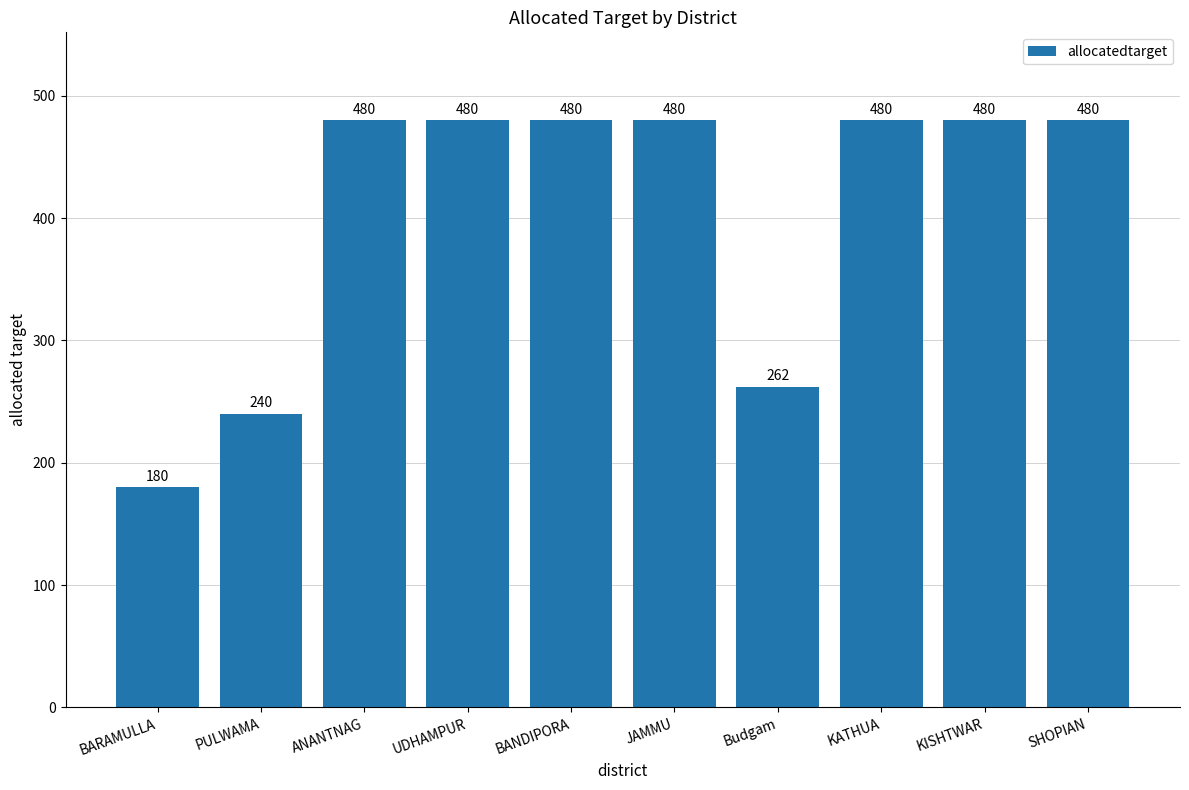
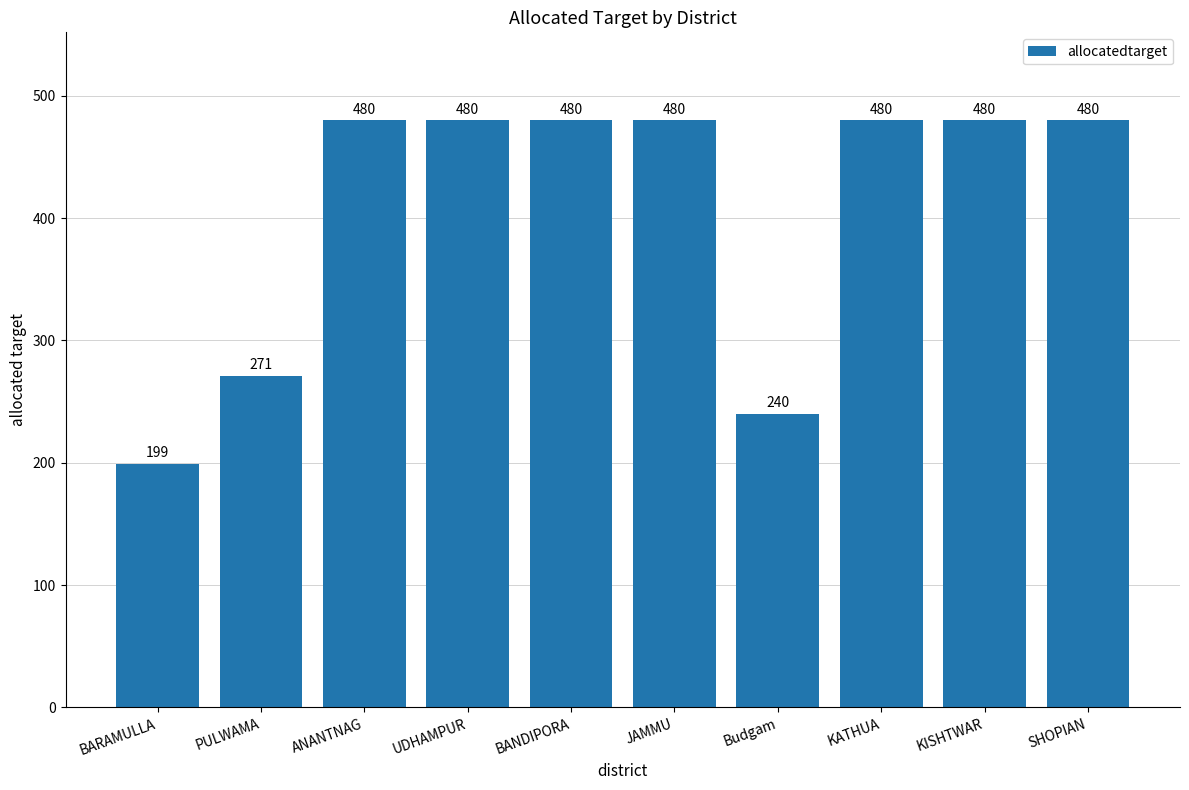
BARAMULLA: 180 -> 199
PULWAMA: 240 -> 271
Budgam: 262 -> 240
